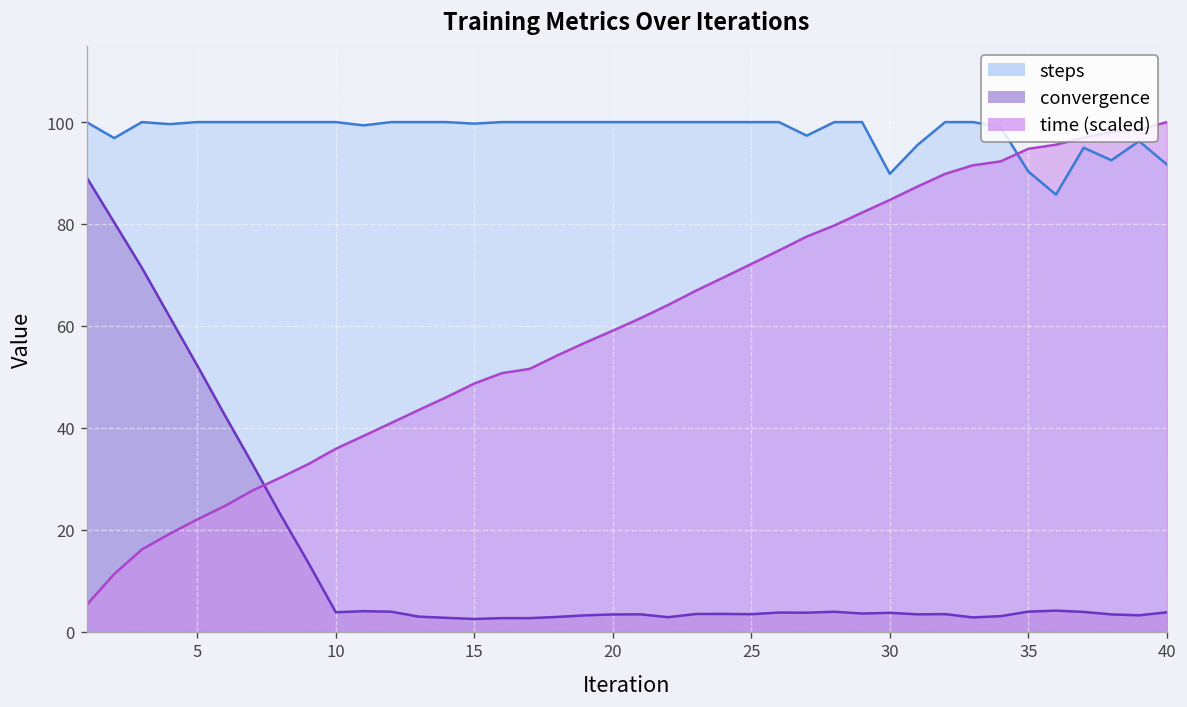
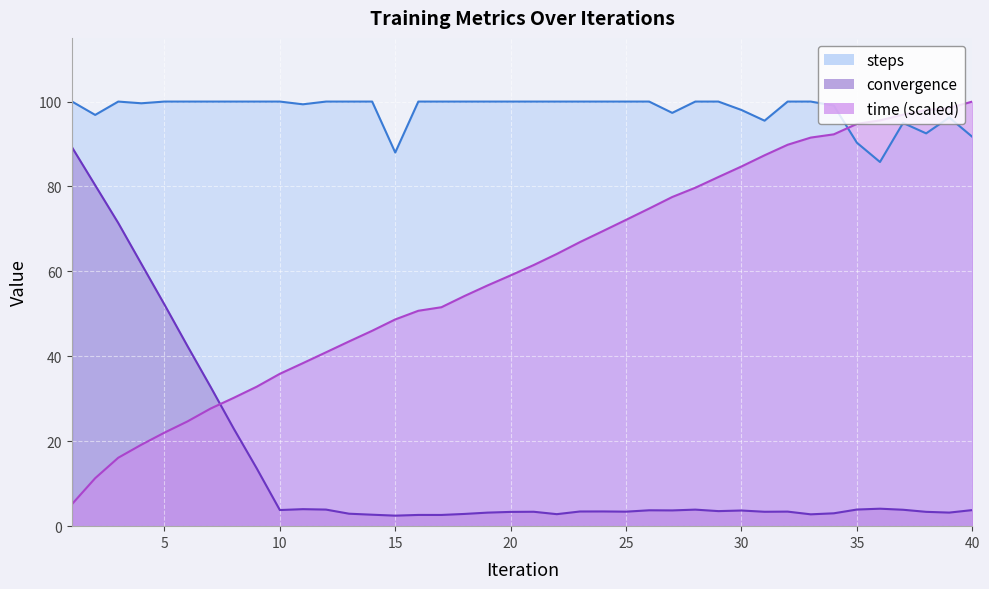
steps, 15: 100 -> 88
steps, 30: 90 -> 98
